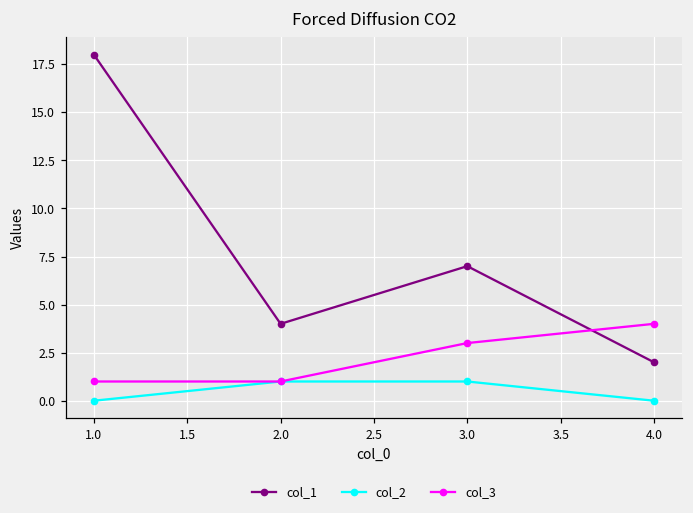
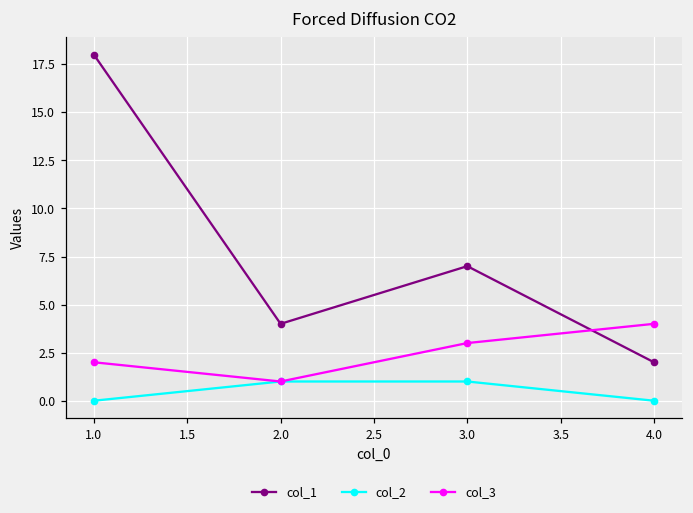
col_3, 1.0: 1 -> 2
